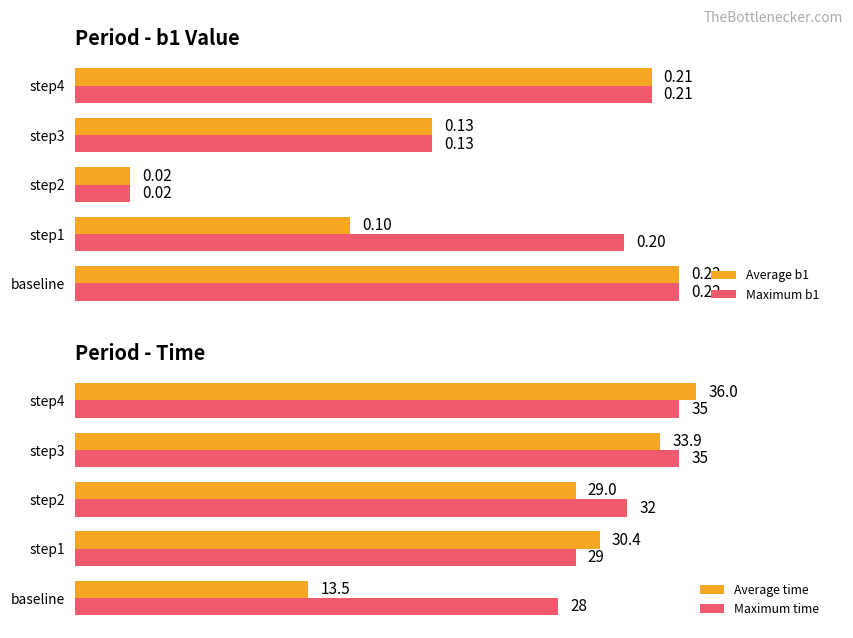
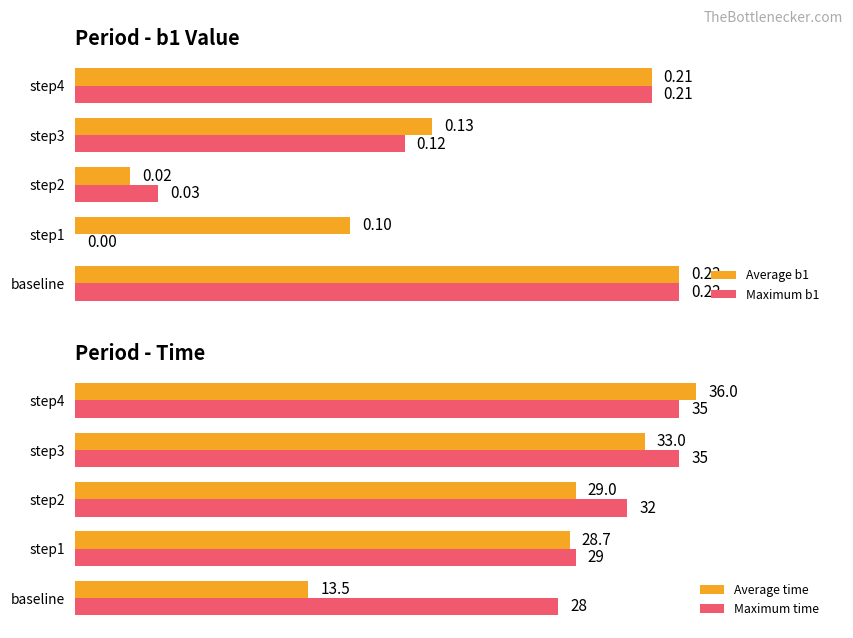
Period - b1 Value, Maximum b1, step3: 0.13 -> 0.12
Period - b1 Value, Maximum b1, step2: 0.02 -> 0.03
Period - b1 Value, Maximum b1, step1: 0.20 -> 0.00
Period - Time, Average time, step3: 33.9 -> 33.0
Period - Time, Average time, step1: 30.4 -> 28.7
